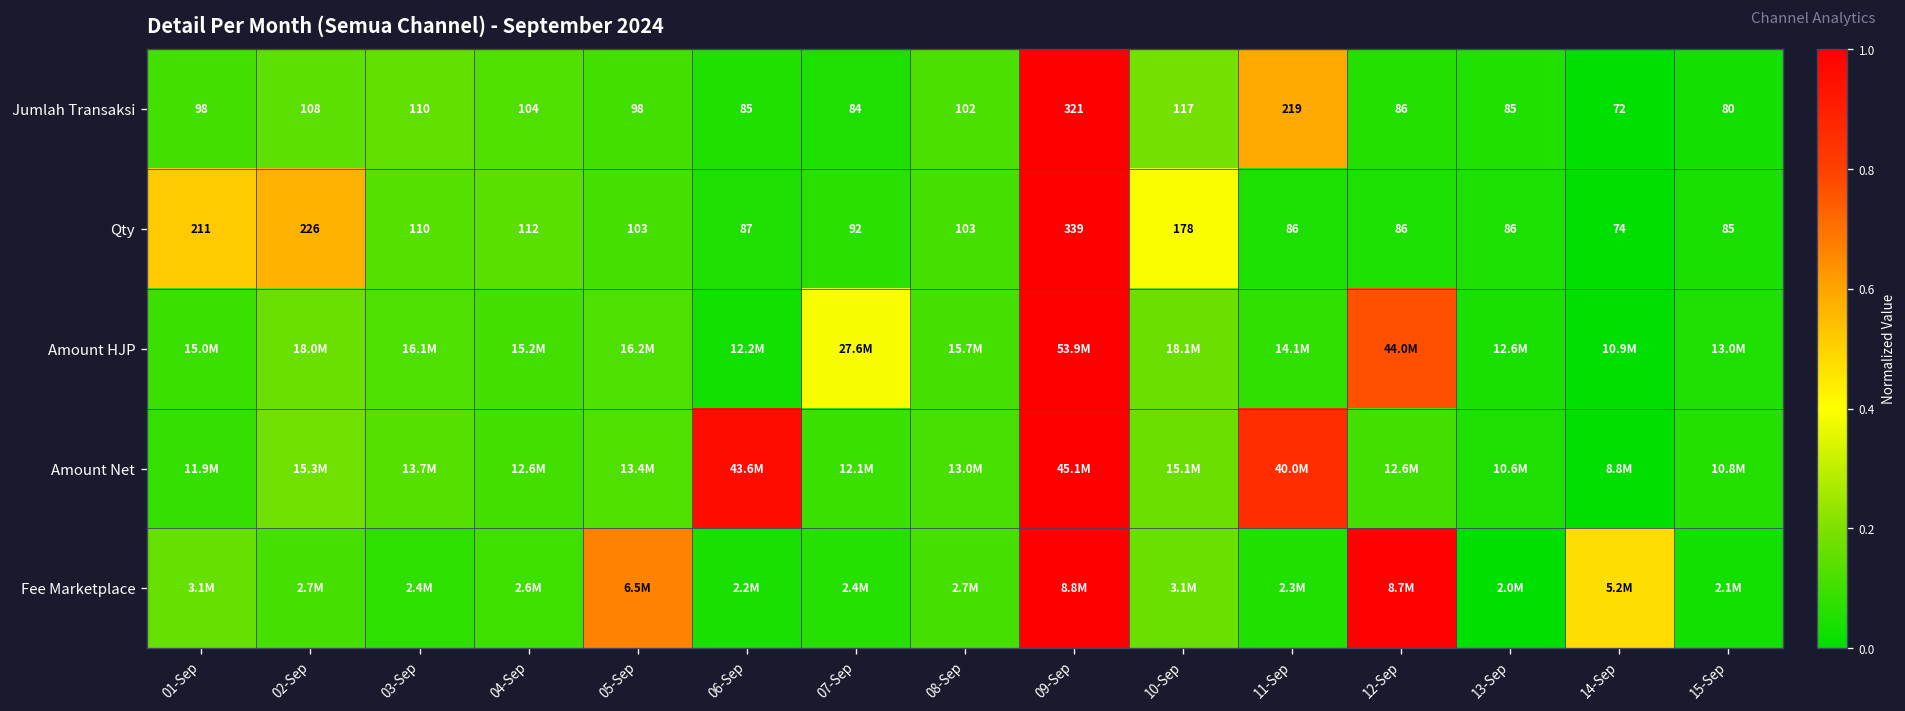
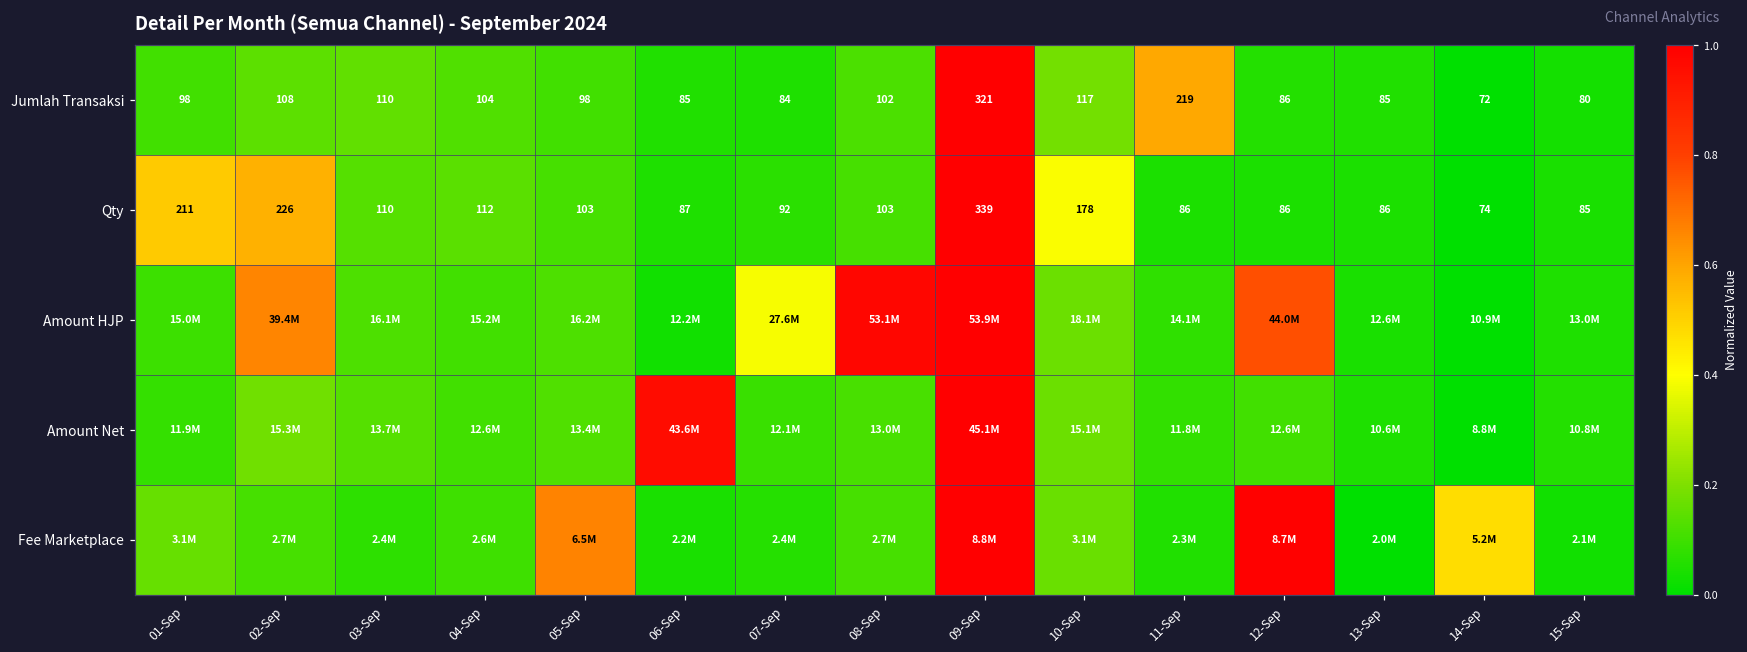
Amount HJP, 02-Sep: 18.0M -> 39.4M
Amount HJP, 08-Sep: 15.7M -> 53.1M
Amount Net, 11-Sep: 40.0M -> 11.8M
